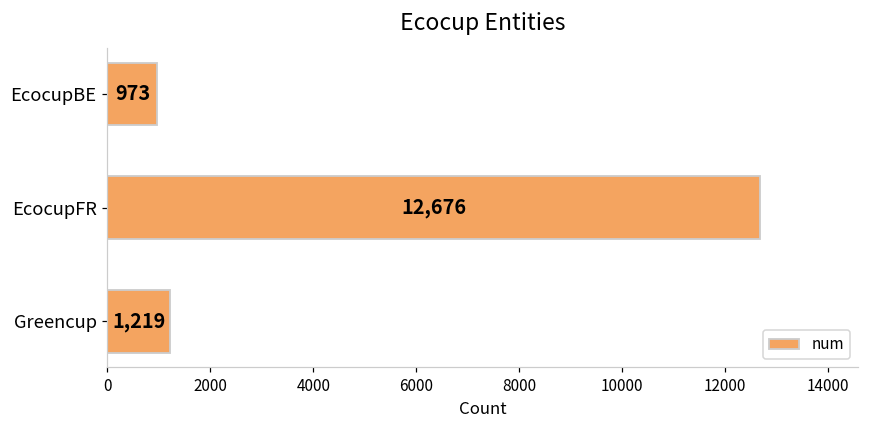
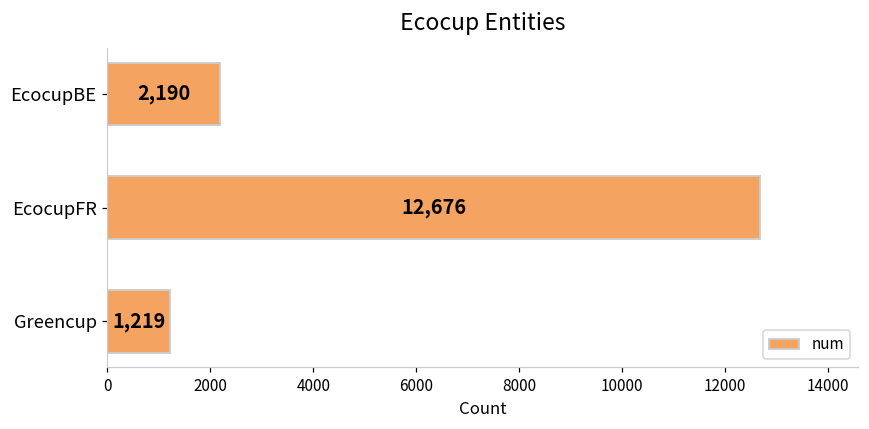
EcocupBE: 973 -> 2,190
